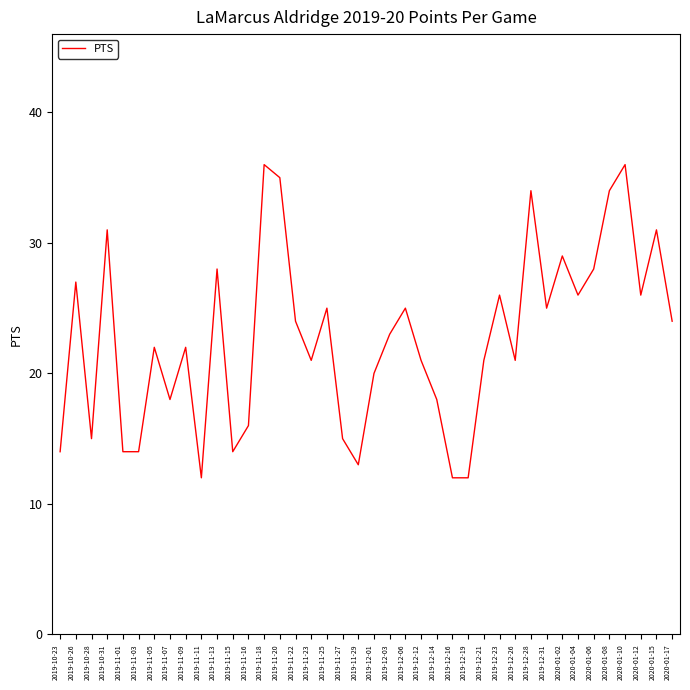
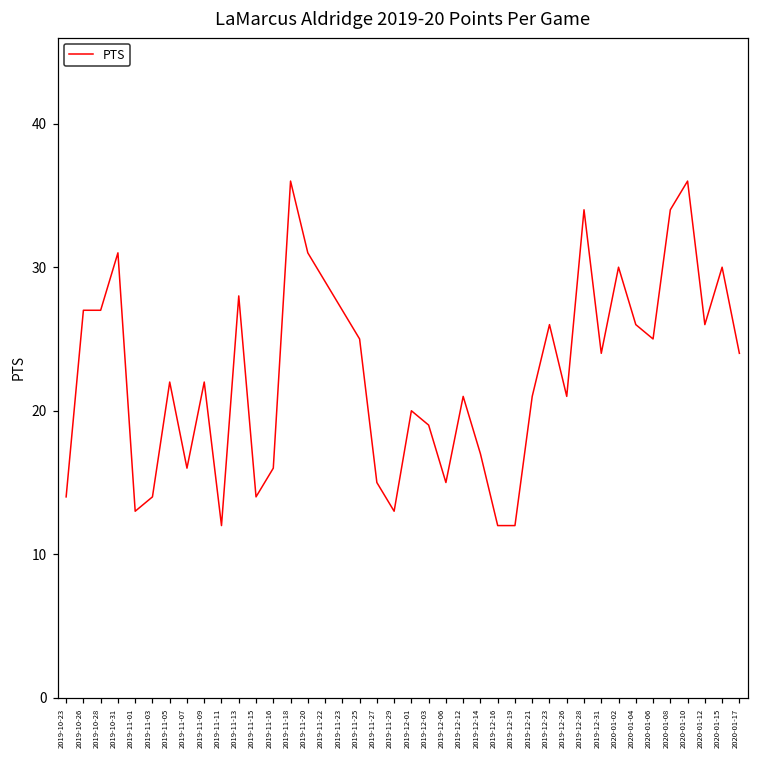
2019-10-28: 15 -> 27
2019-11-01: 14 -> 13
2019-11-07: 18 -> 16
2019-11-20: 35 -> 31
2019-11-22: 24 -> 29
2019-11-23: 21 -> 27
2019-12-03: 23 -> 19
2019-12-06: 25 -> 15
2019-12-14: 18 -> 17
2019-12-31: 25 -> 24
2020-01-02: 29 -> 30
2020-01-06: 28 -> 25
2020-01-15: 31 -> 30
